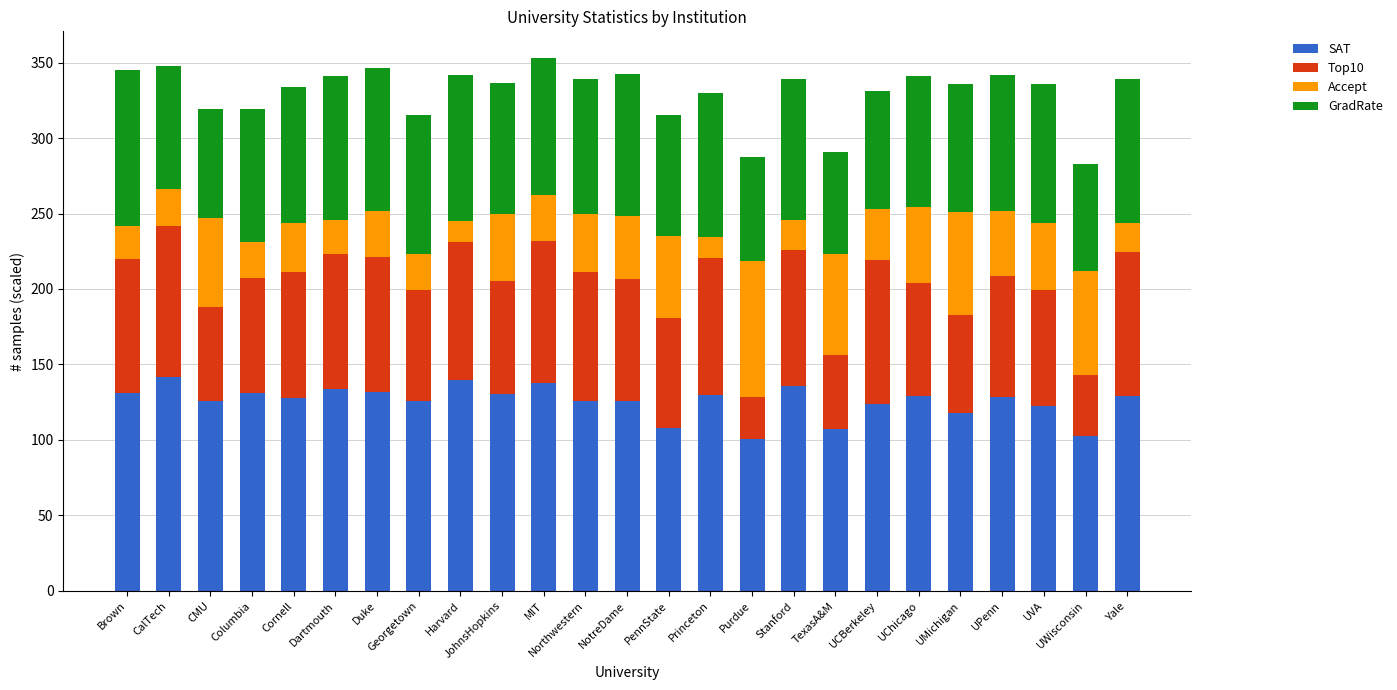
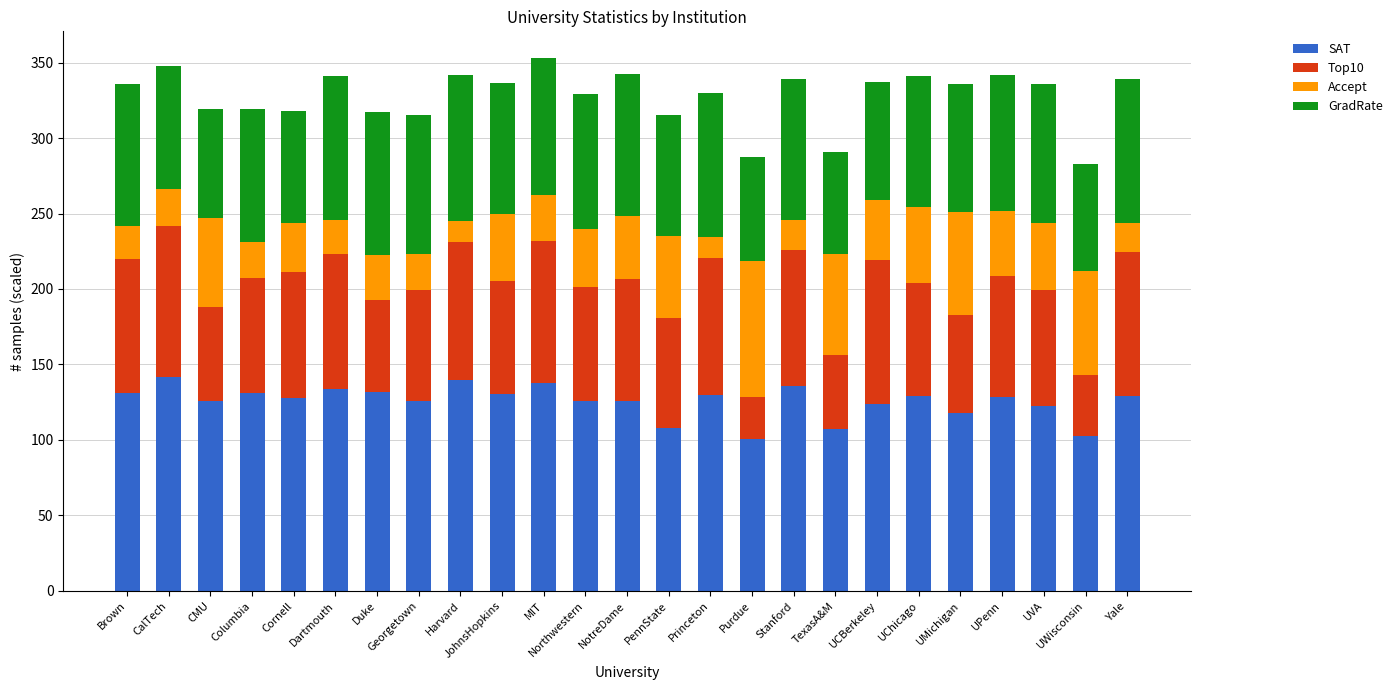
GradRate, Brown: 103 -> 94
GradRate, Cornell: 90 -> 74
Top10, Duke: 90 -> 61
Top10, Northwestern: 85 -> 75
Accept, UCBerkeley: 34 -> 40
